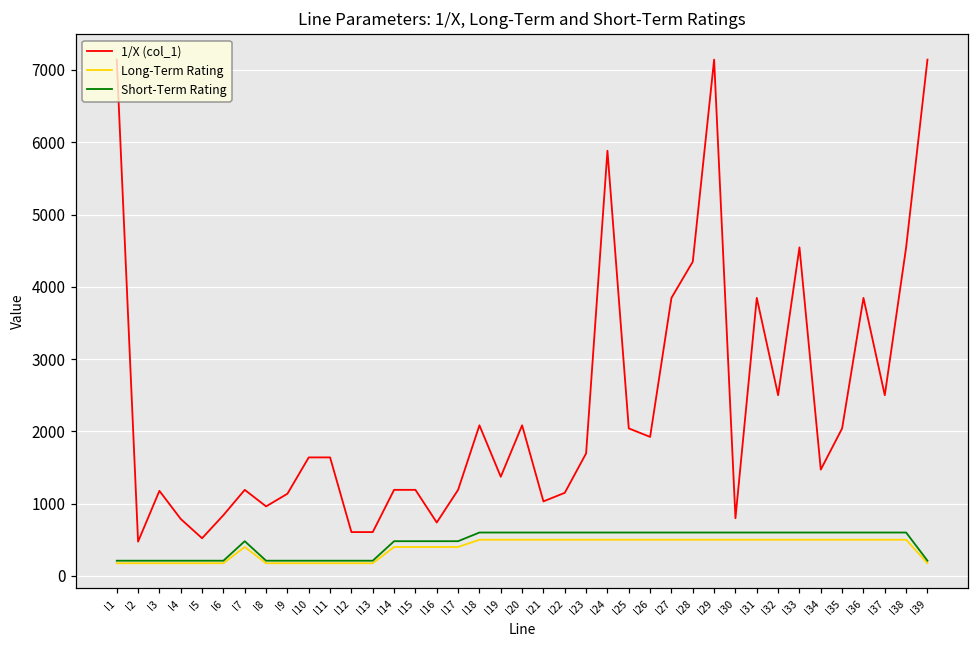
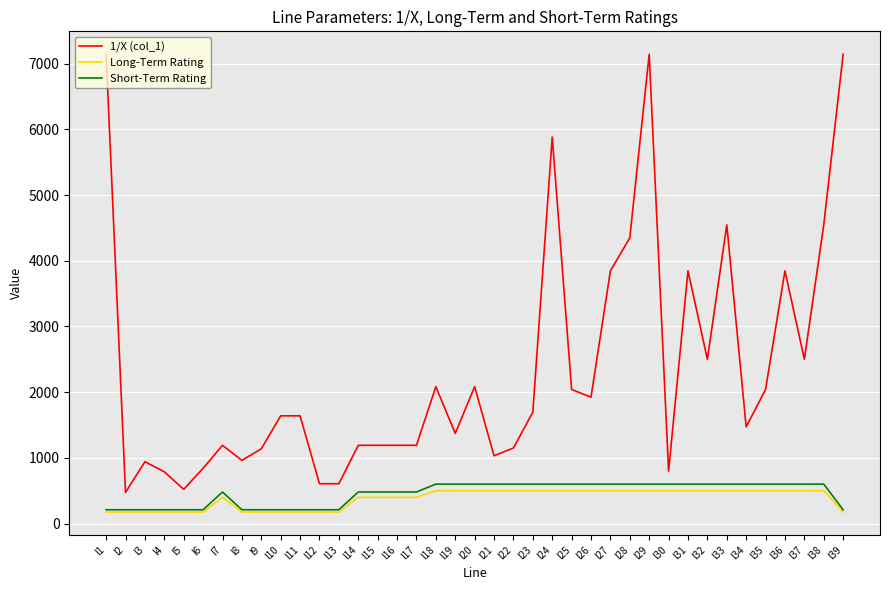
1/X (col_1), l3: 1200 -> 900
1/X (col_1), l16: 700 -> 1200
